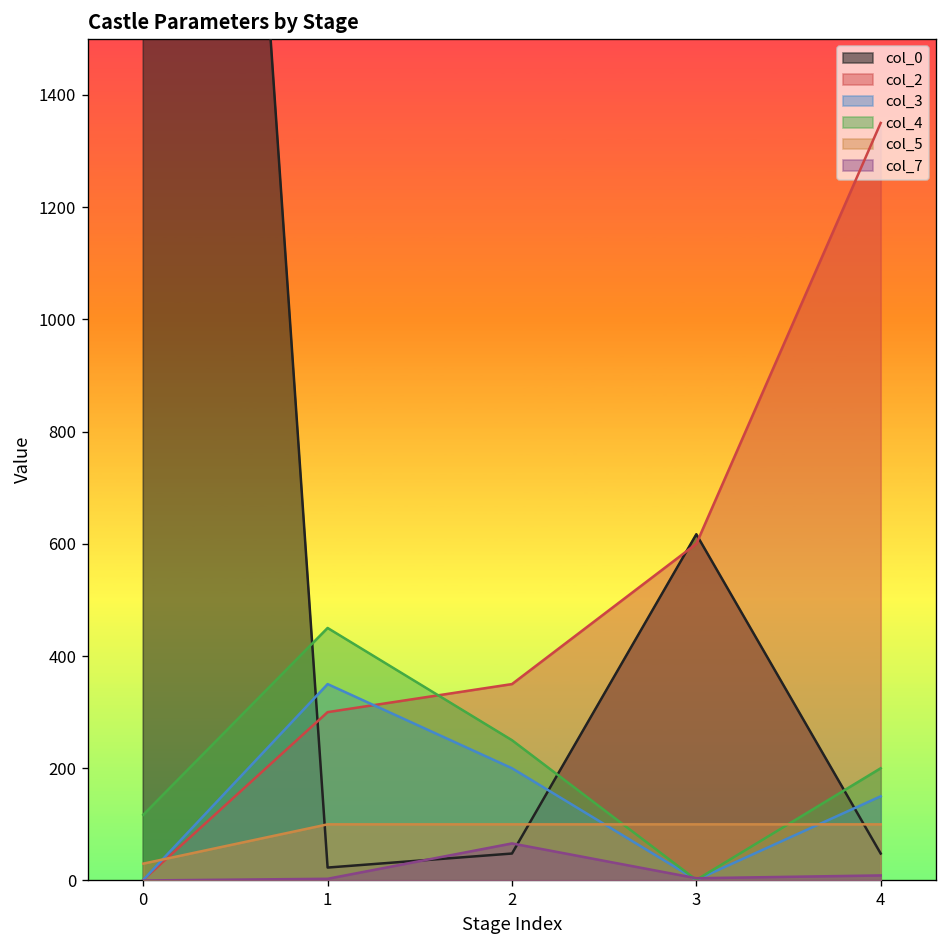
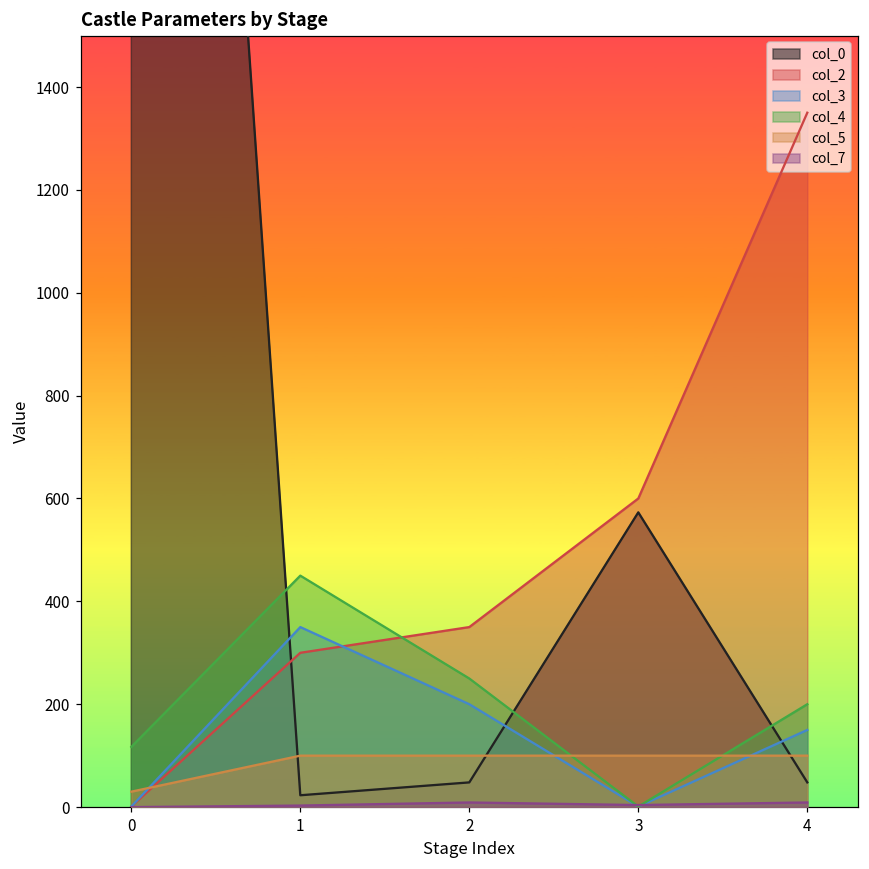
col_7, 2: 70 -> 10
col_0, 3: 620 -> 570
